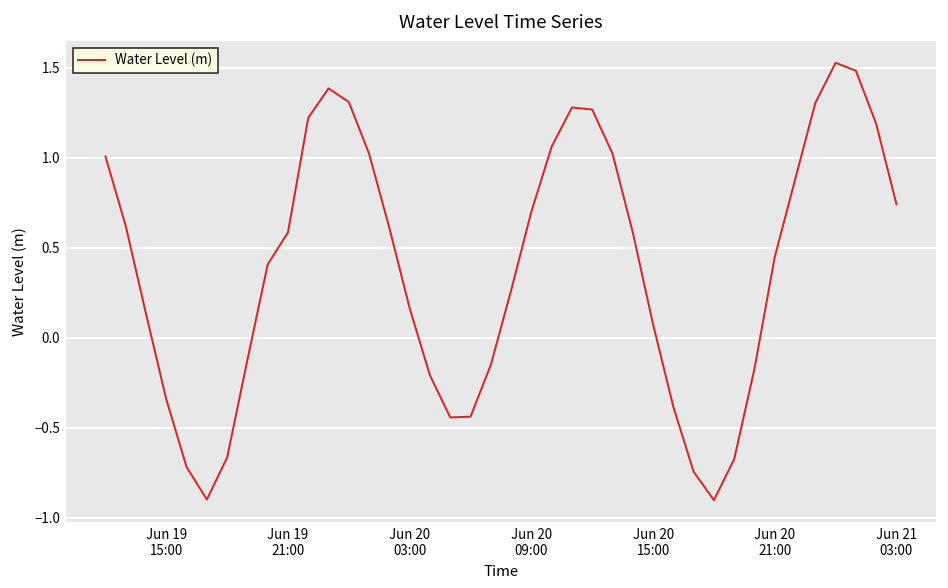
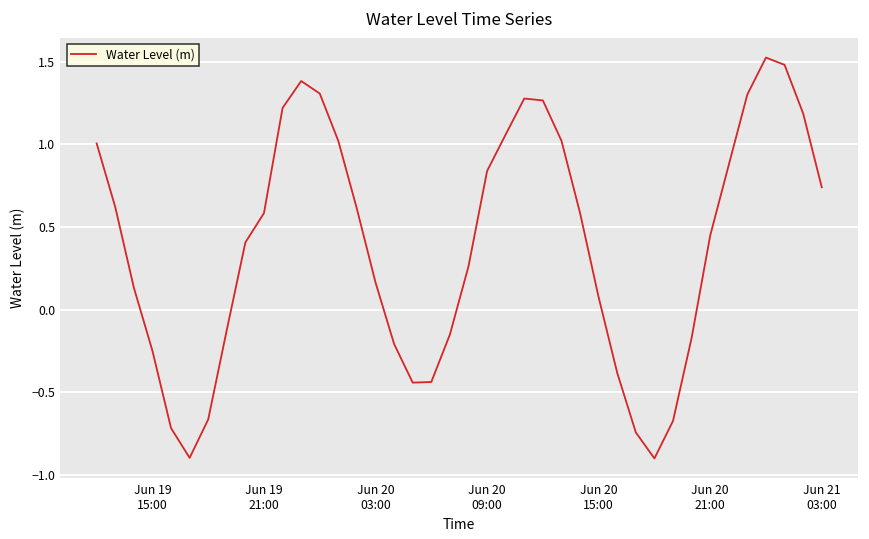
Jun 19 15:00: -0.34 -> -0.25
Jun 20 09:00: 0.70 -> 0.84
